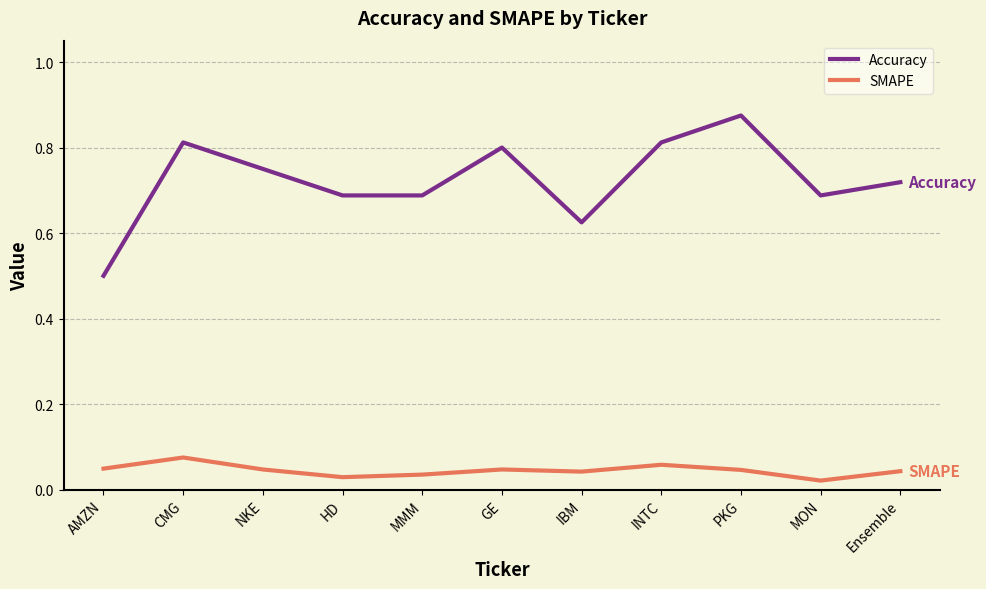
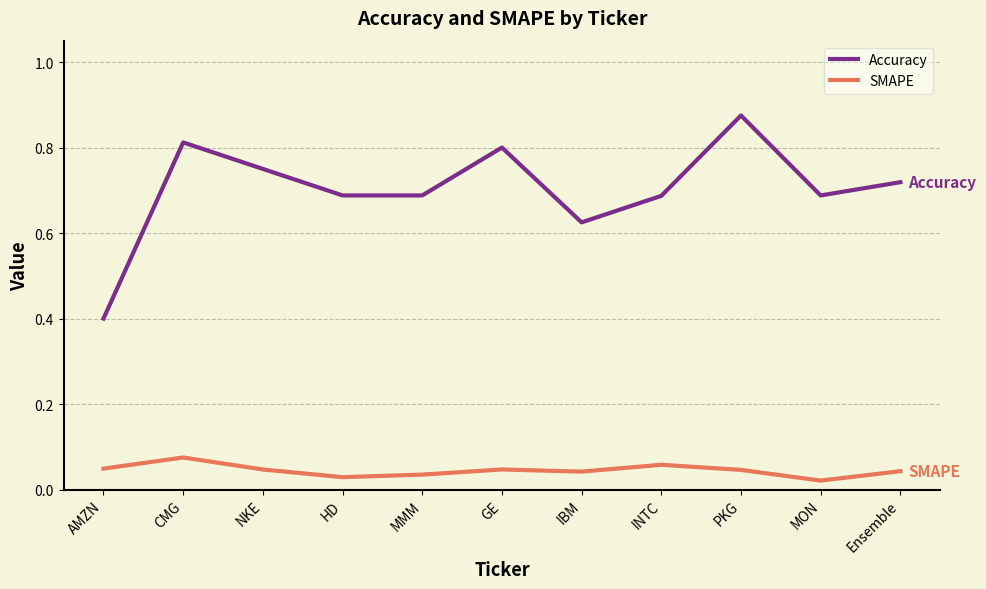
Accuracy, AMZN: 0.5 -> 0.4
Accuracy, INTC: 0.81 -> 0.69
